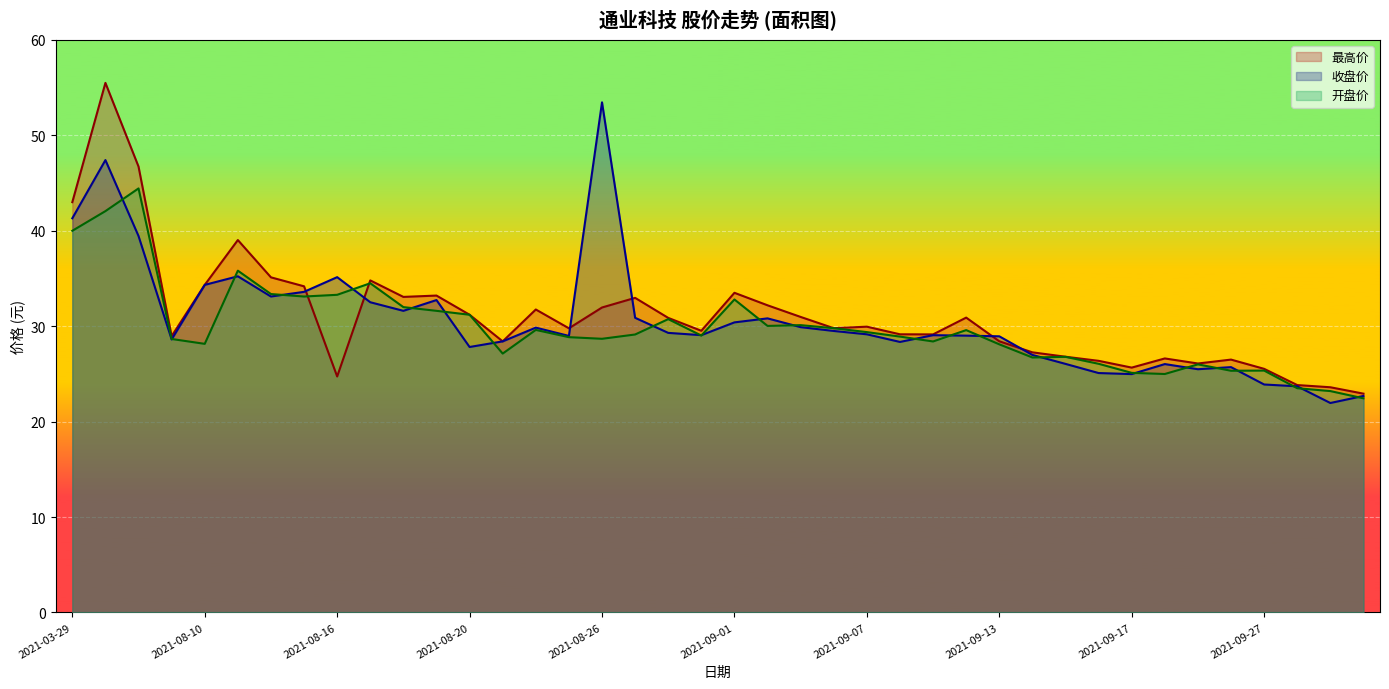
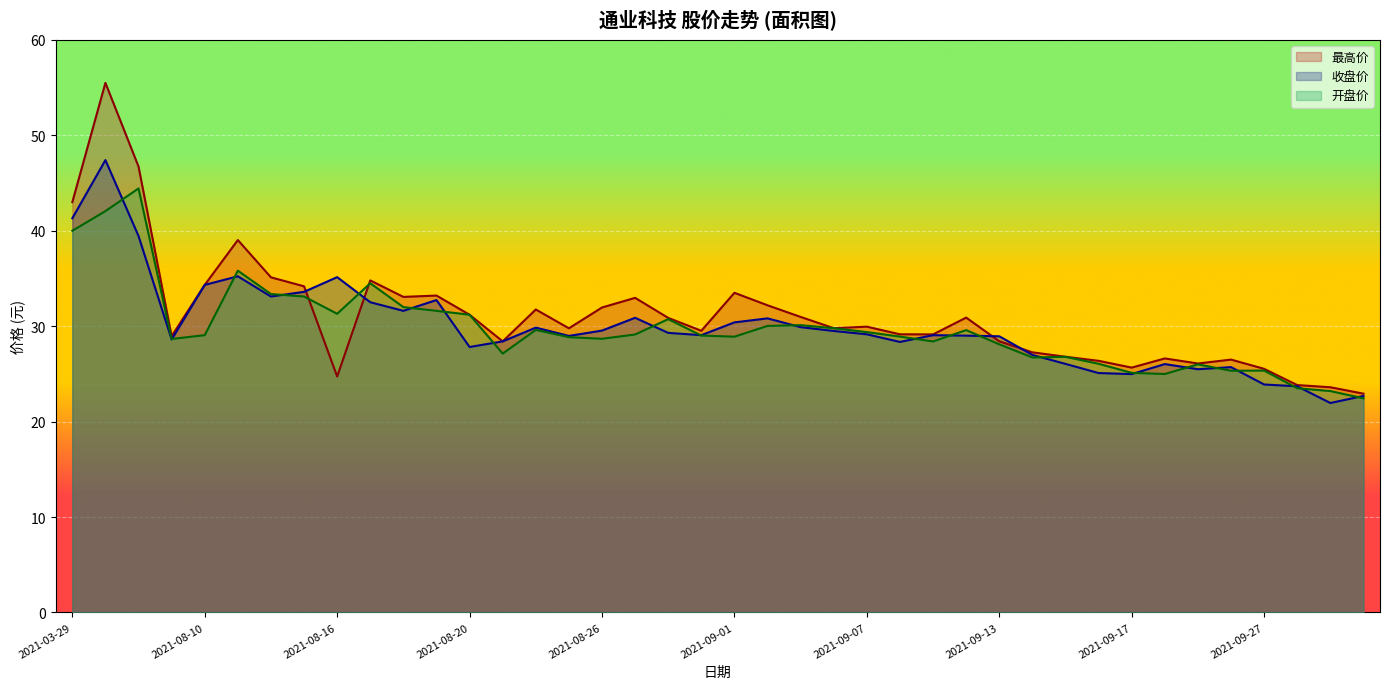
开盘价, 2021-08-10: 28 -> 29
开盘价, 2021-08-16: 33 -> 31
收盘价, 2021-08-26: 53 -> 30
开盘价, 2021-09-01: 33 -> 29
